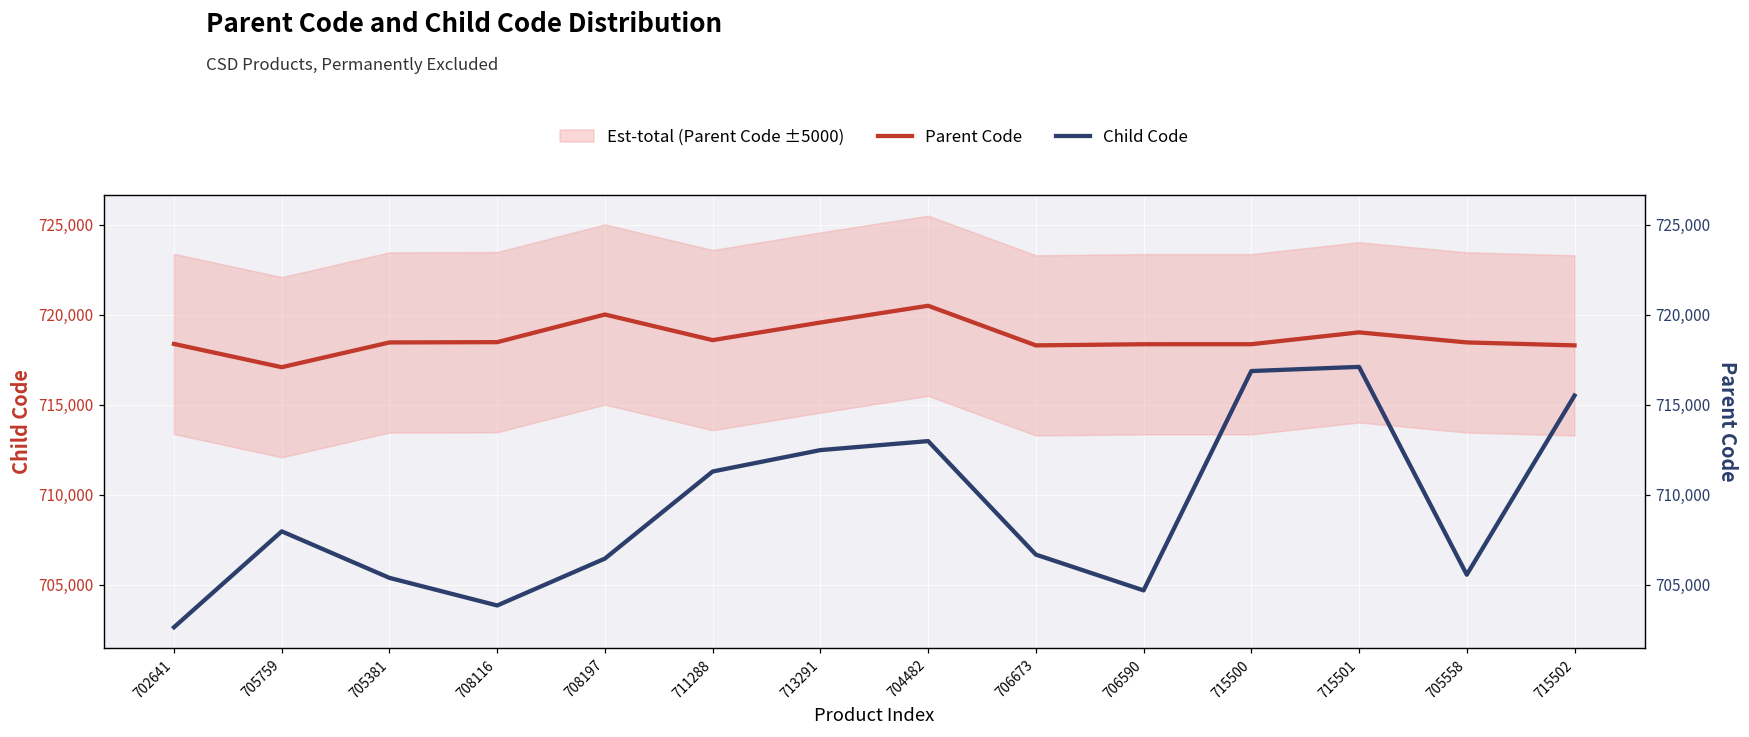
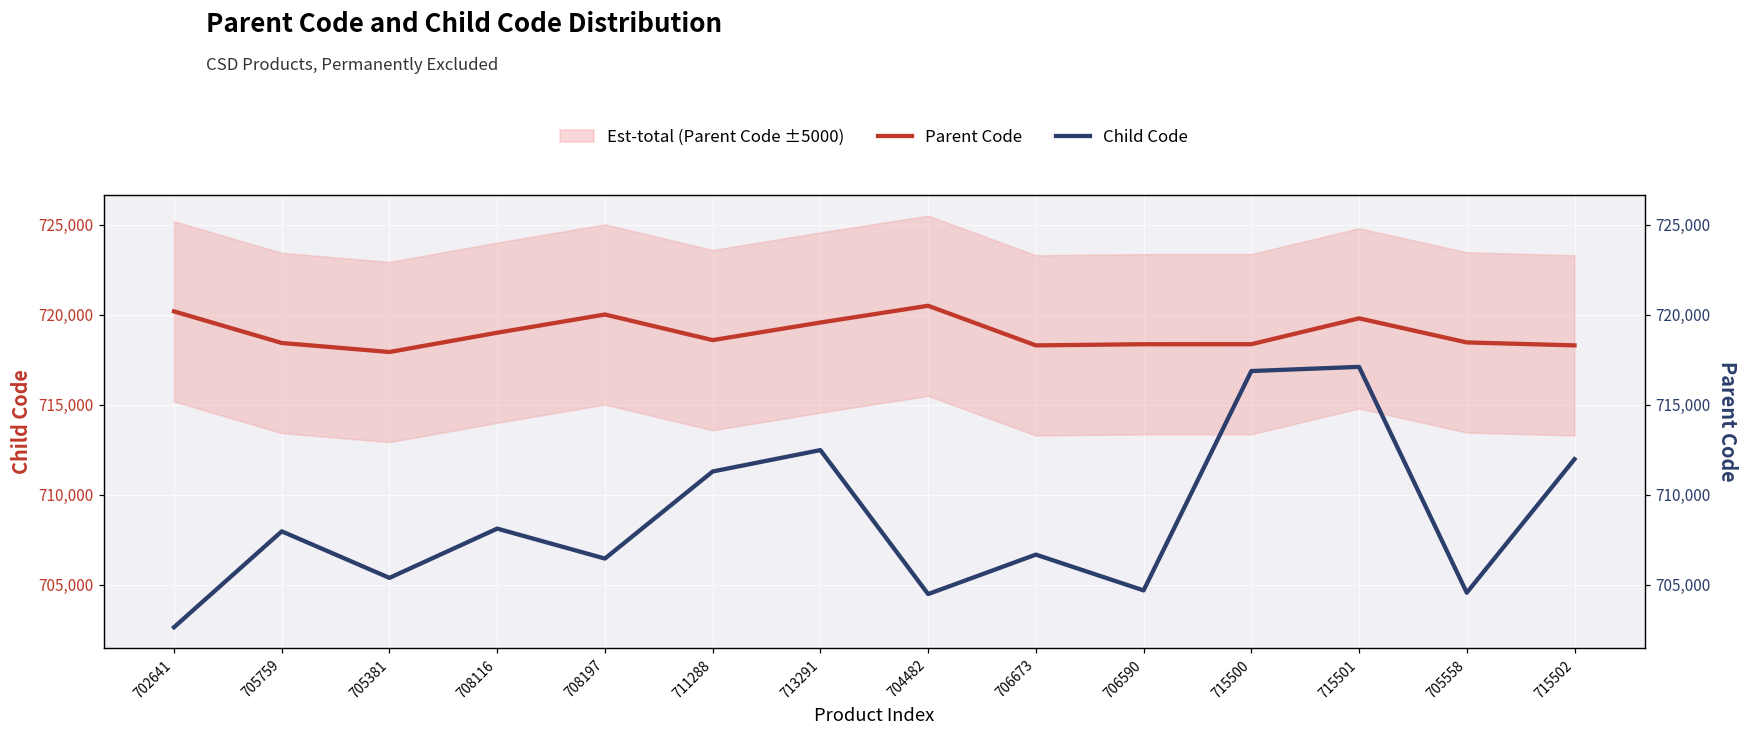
Parent Code, 702641: 718,400 -> 720,200
Parent Code, 705759: 717,100 -> 718,400
Parent Code, 705381: 718,500 -> 717,900
Parent Code, 708116: 718,500 -> 719,000
Child Code, 708116: 703,800 -> 708,100
Child Code, 704482: 713,000 -> 704,500
Parent Code, 715501: 719,000 -> 719,800
Child Code, 705558: 705,600 -> 704,600
Child Code, 715502: 715,500 -> 712,000
